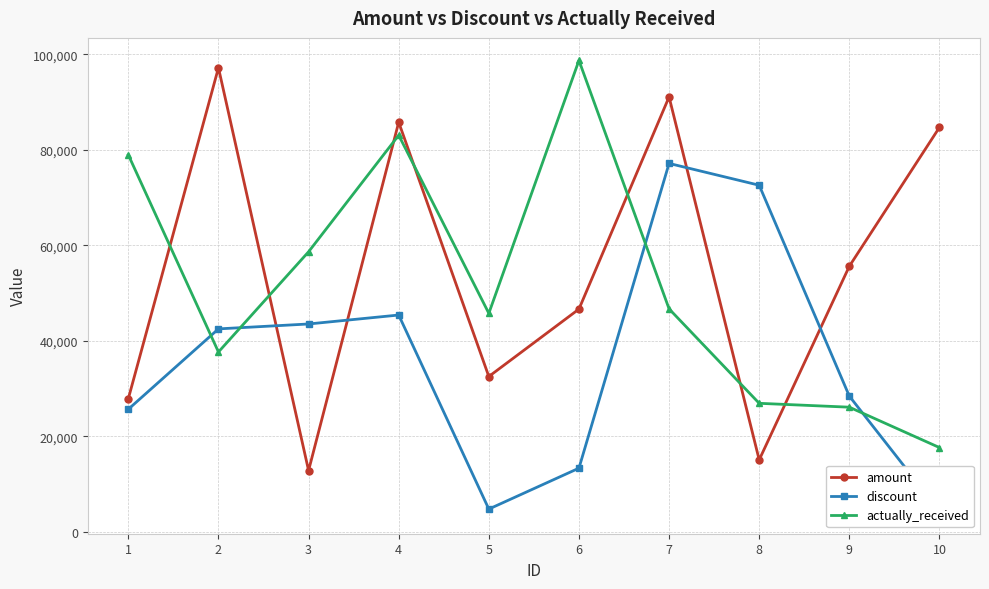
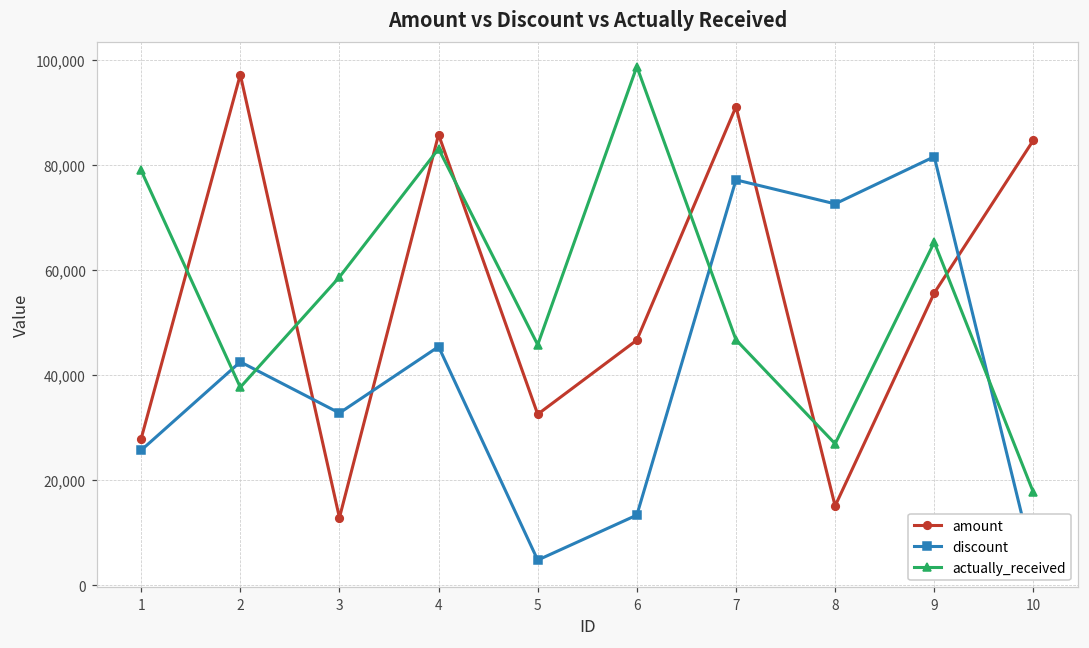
discount, 3: 44,000 -> 33,000
discount, 9: 28,000 -> 82,000
actually_received, 9: 26,000 -> 65,000
